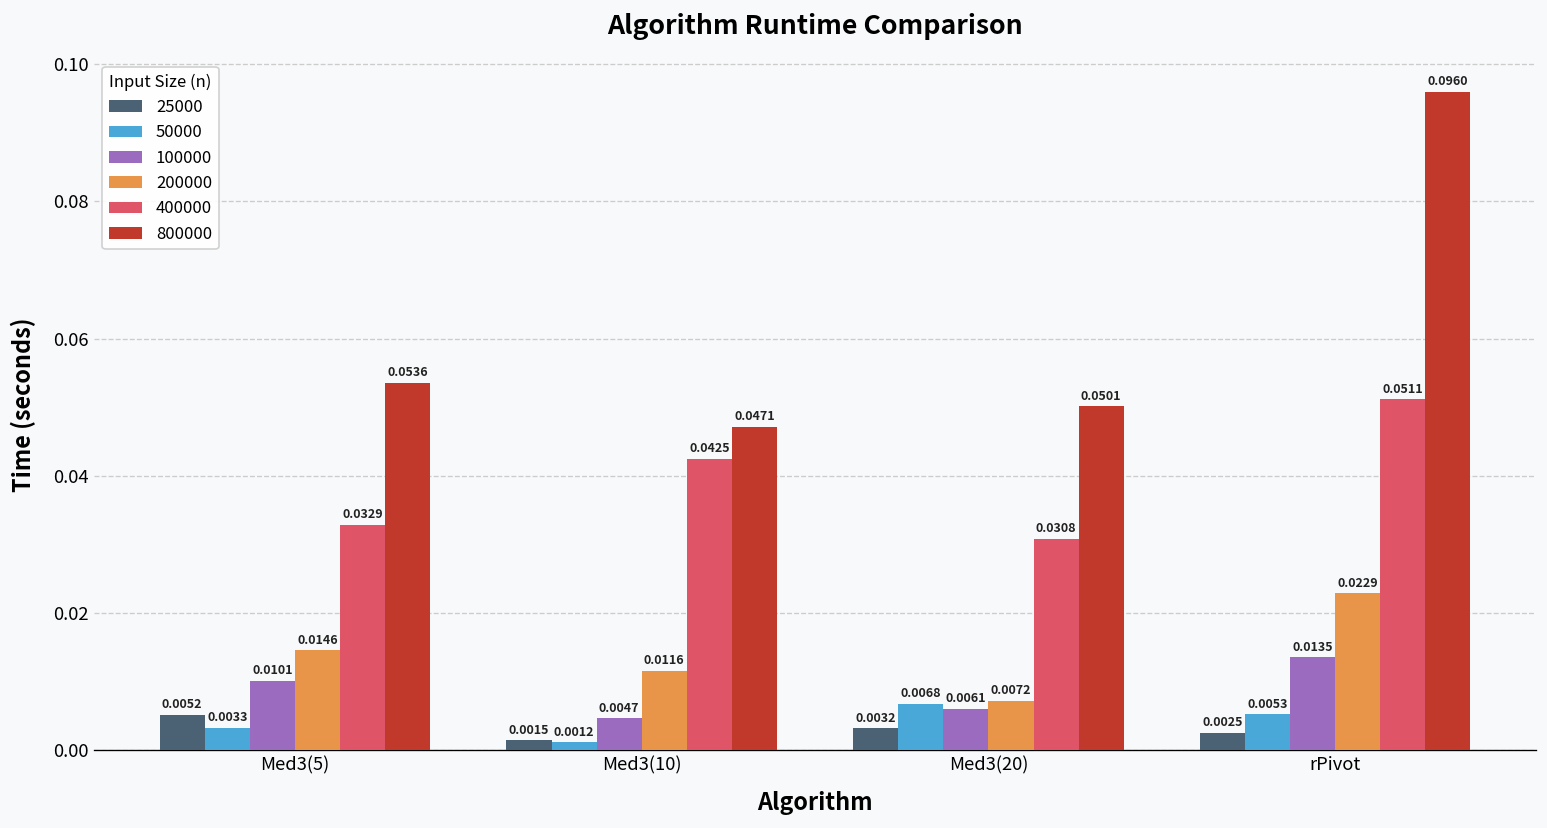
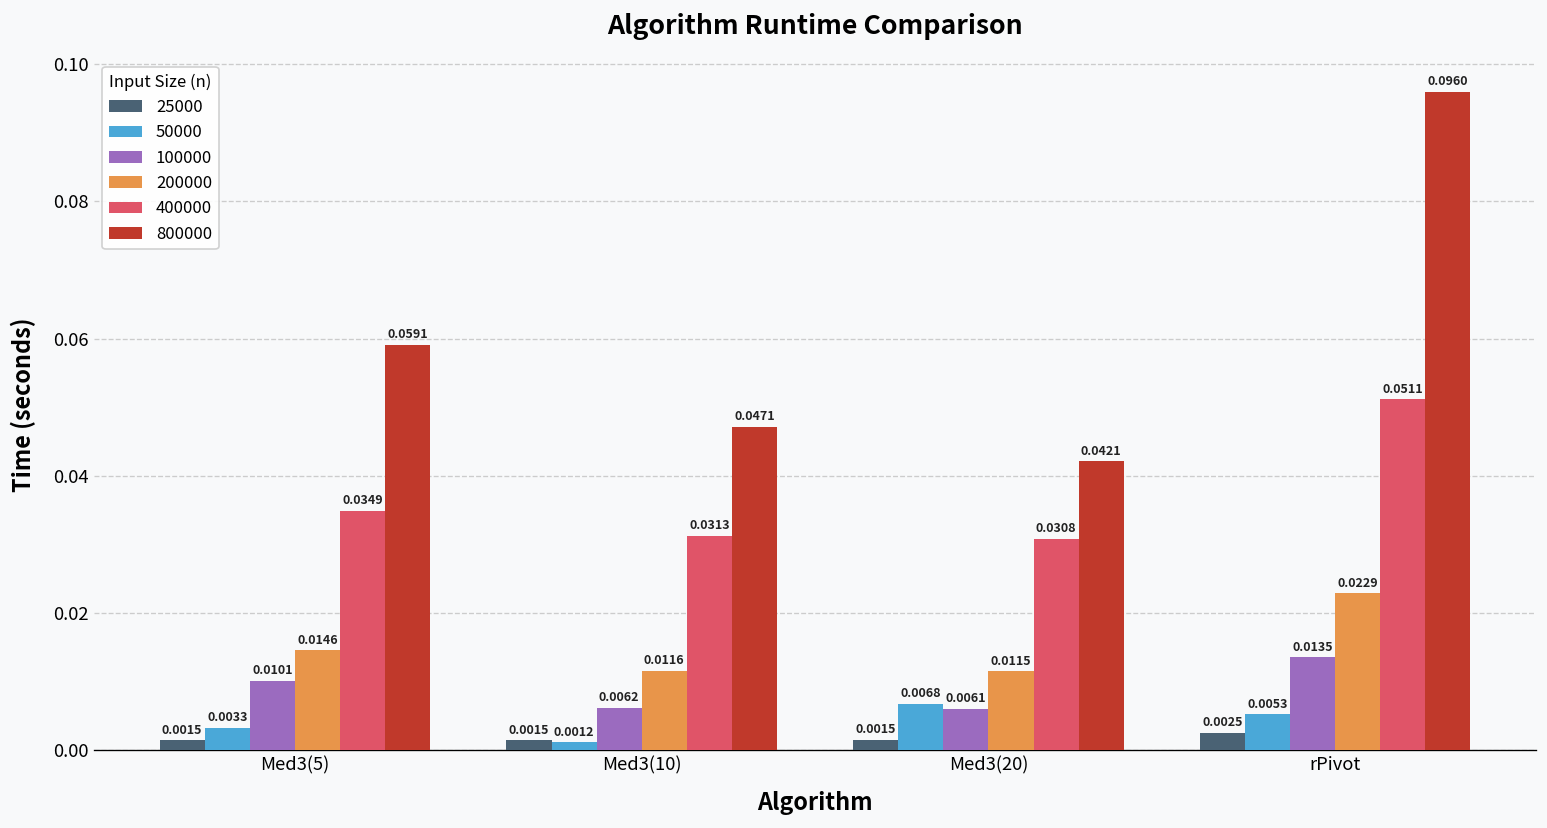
25000, Med3(5): 0.0052 -> 0.0015
400000, Med3(5): 0.0329 -> 0.0349
800000, Med3(5): 0.0536 -> 0.0591
100000, Med3(10): 0.0047 -> 0.0062
400000, Med3(10): 0.0425 -> 0.0313
25000, Med3(20): 0.0032 -> 0.0015
200000, Med3(20): 0.0072 -> 0.0115
800000, Med3(20): 0.0501 -> 0.0421
